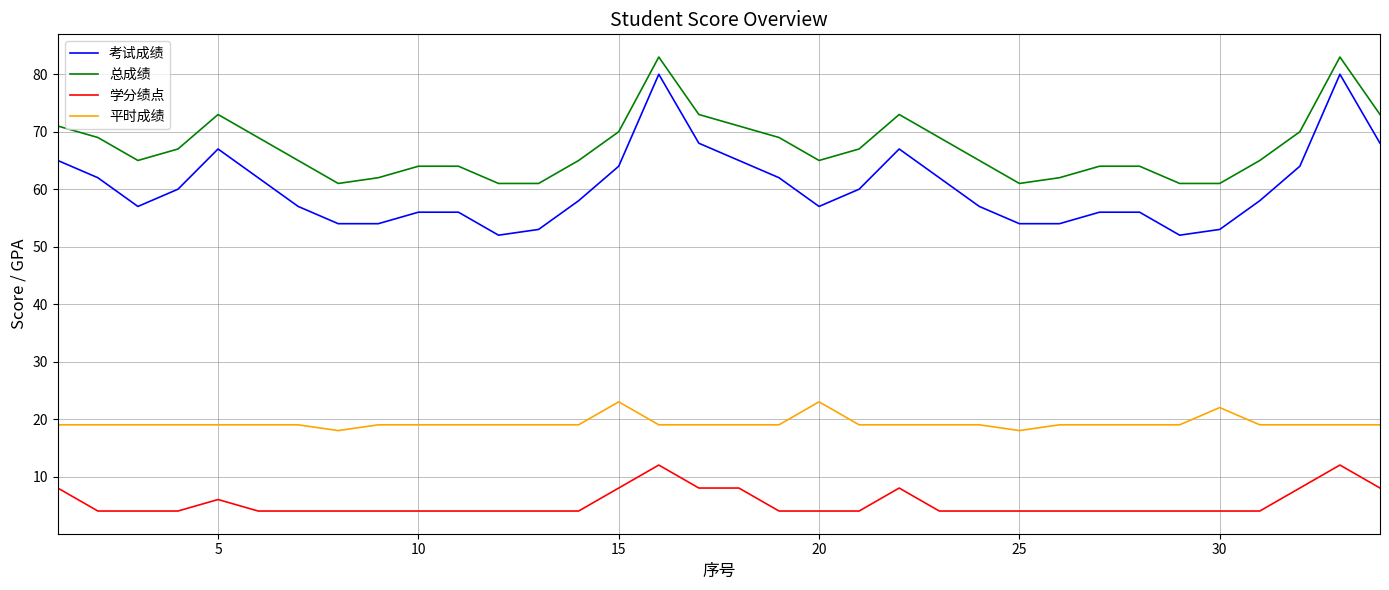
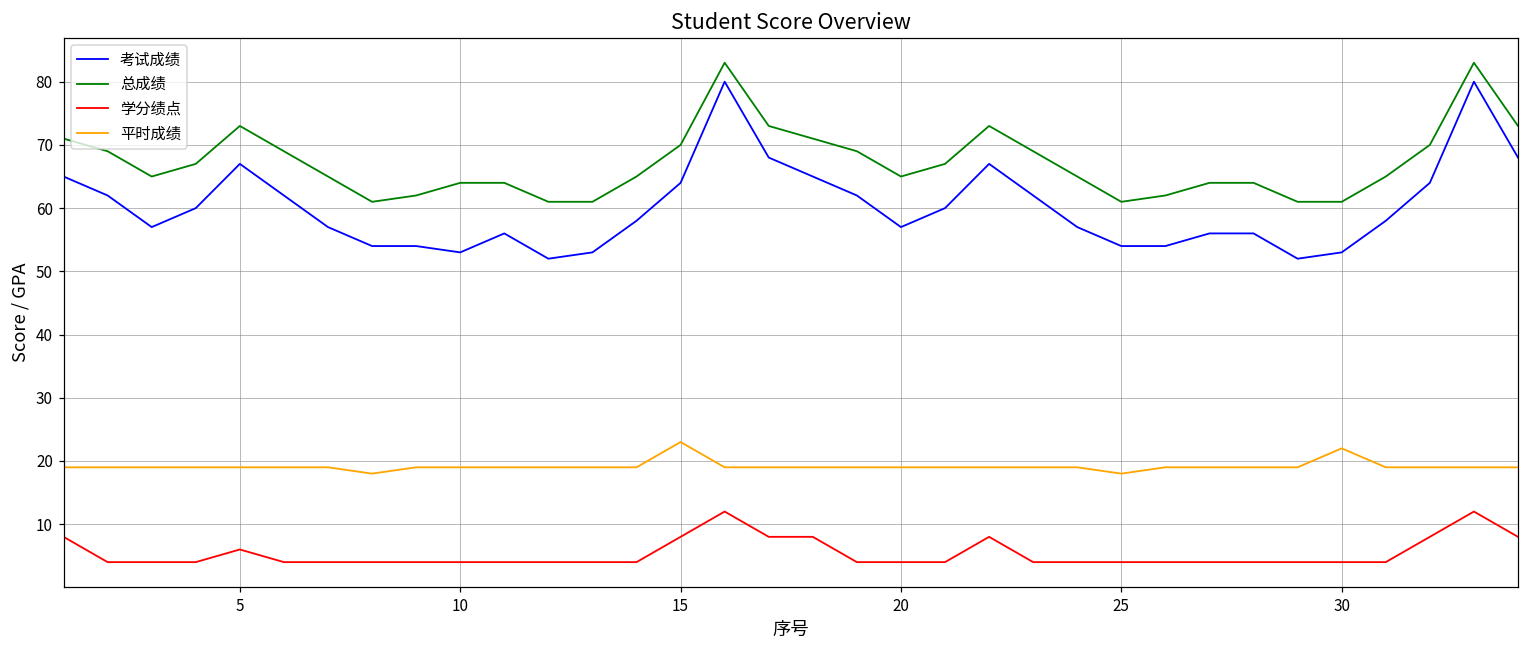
考试成绩, 10: 56 -> 53
平时成绩, 20: 23 -> 19
